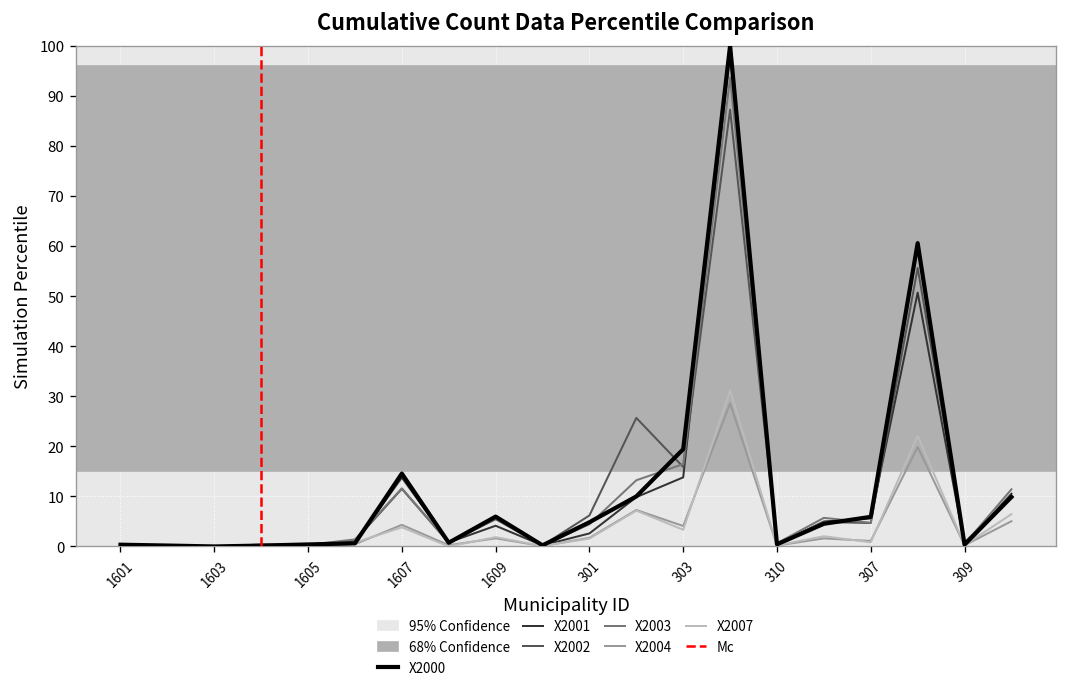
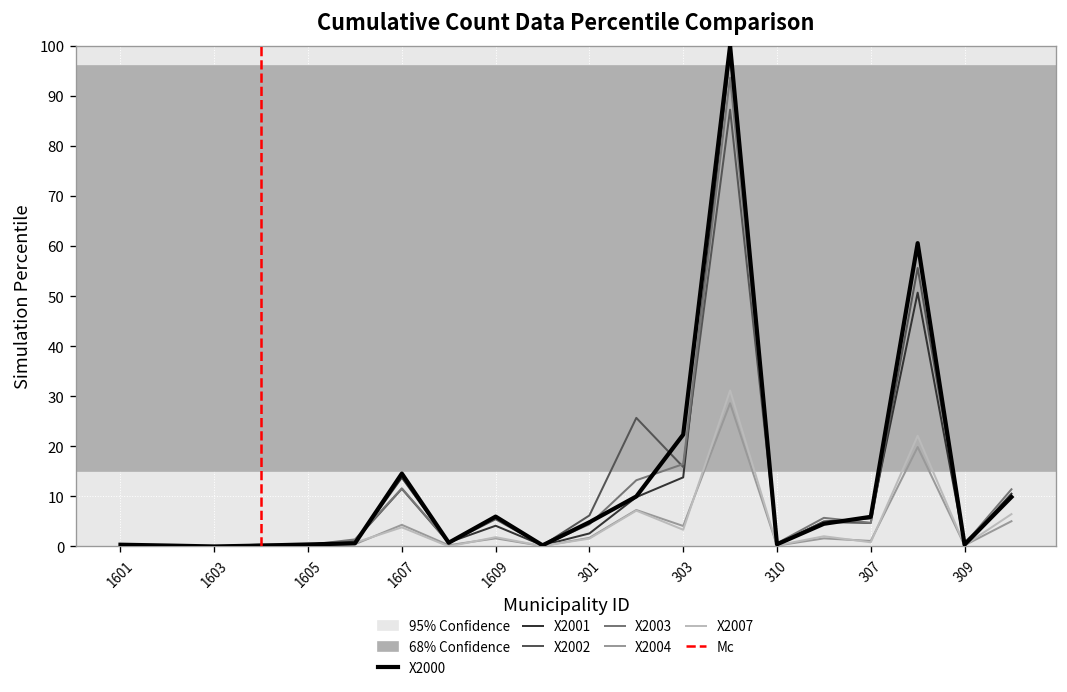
X2000, 303: 19 -> 22
